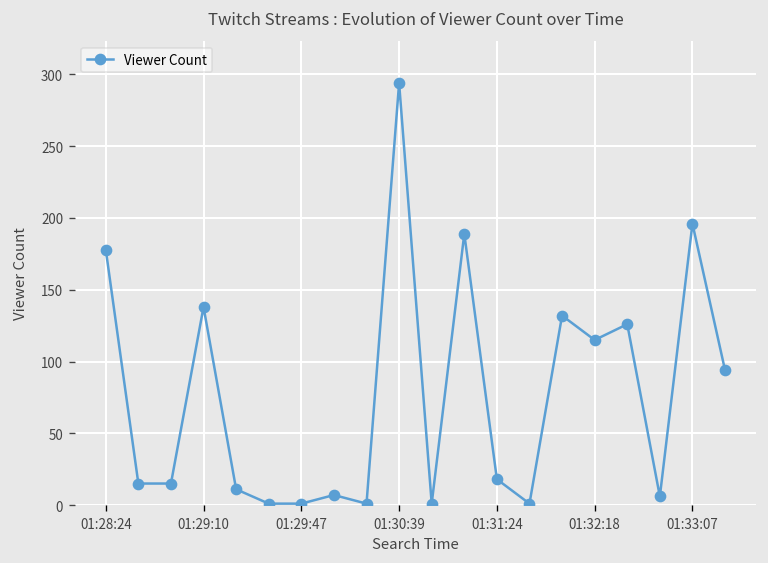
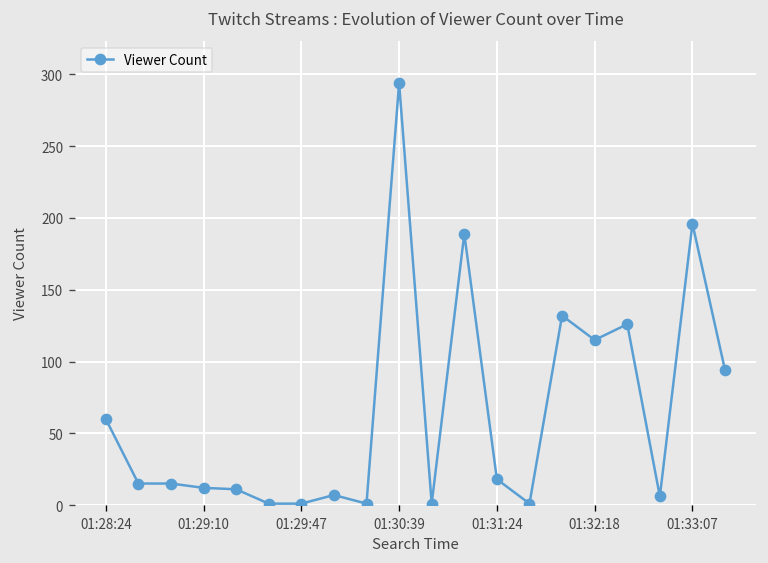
01:28:24: 178 -> 60
01:29:10: 138 -> 12
